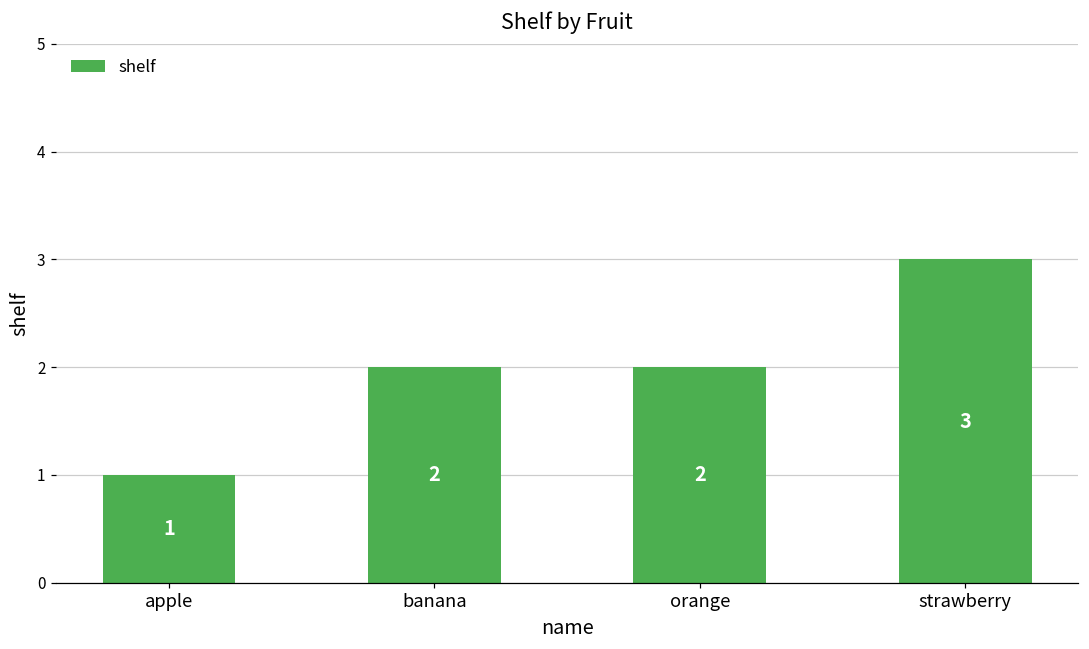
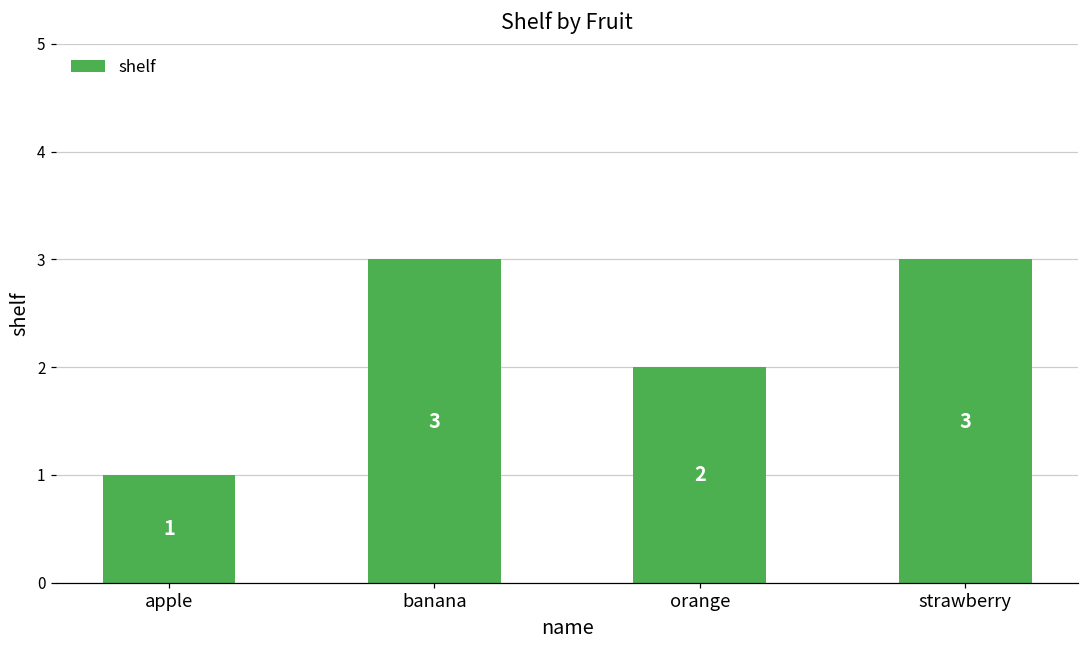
banana: 2 -> 3
